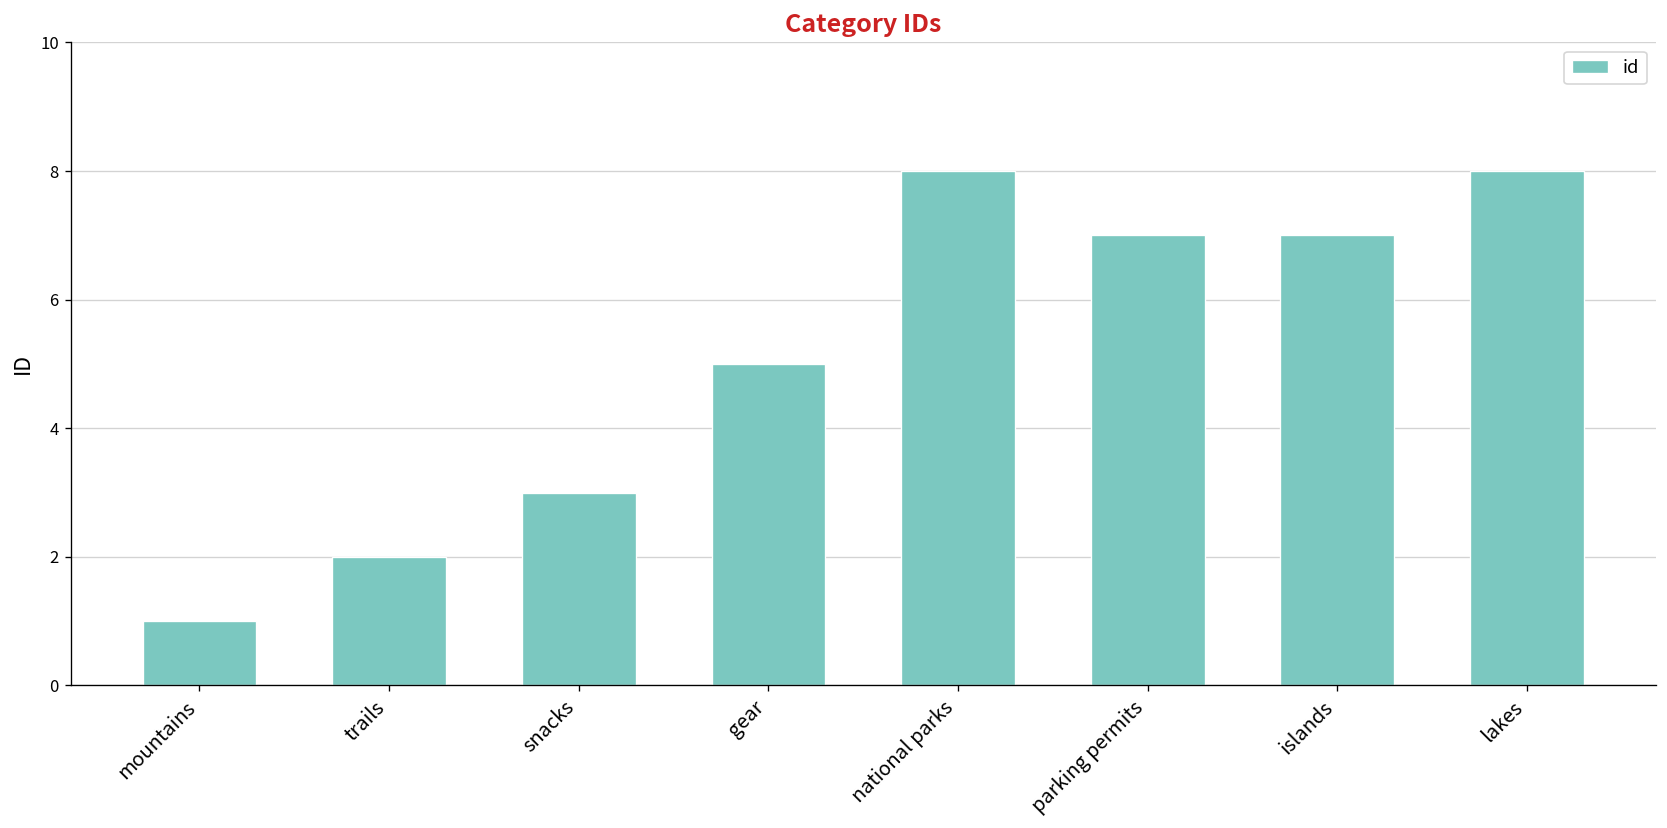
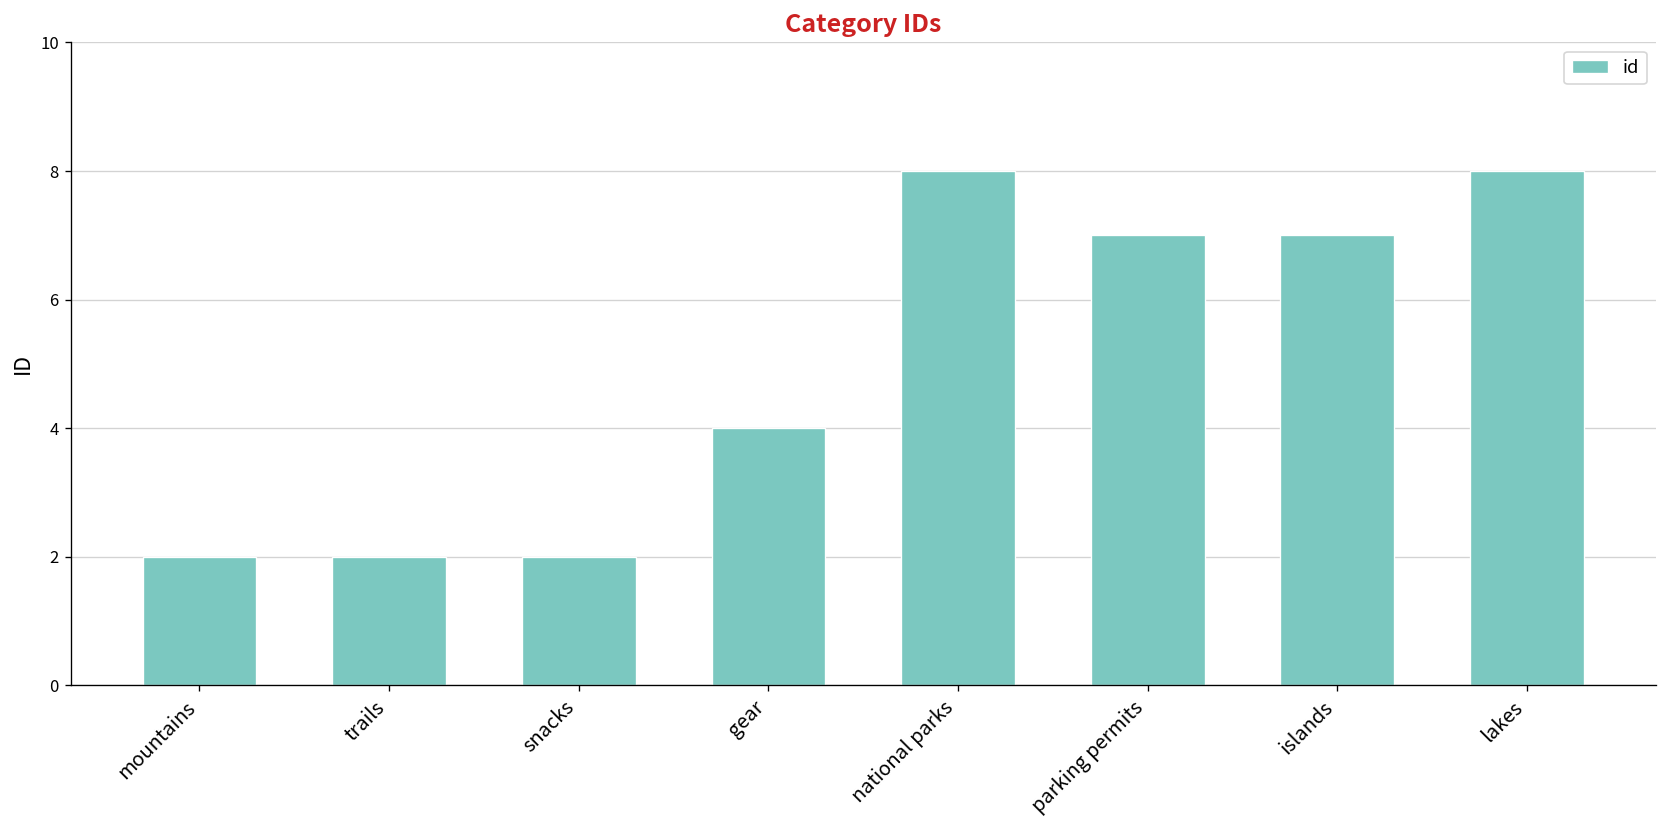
mountains: 1 -> 2
snacks: 3 -> 2
gear: 5 -> 4
